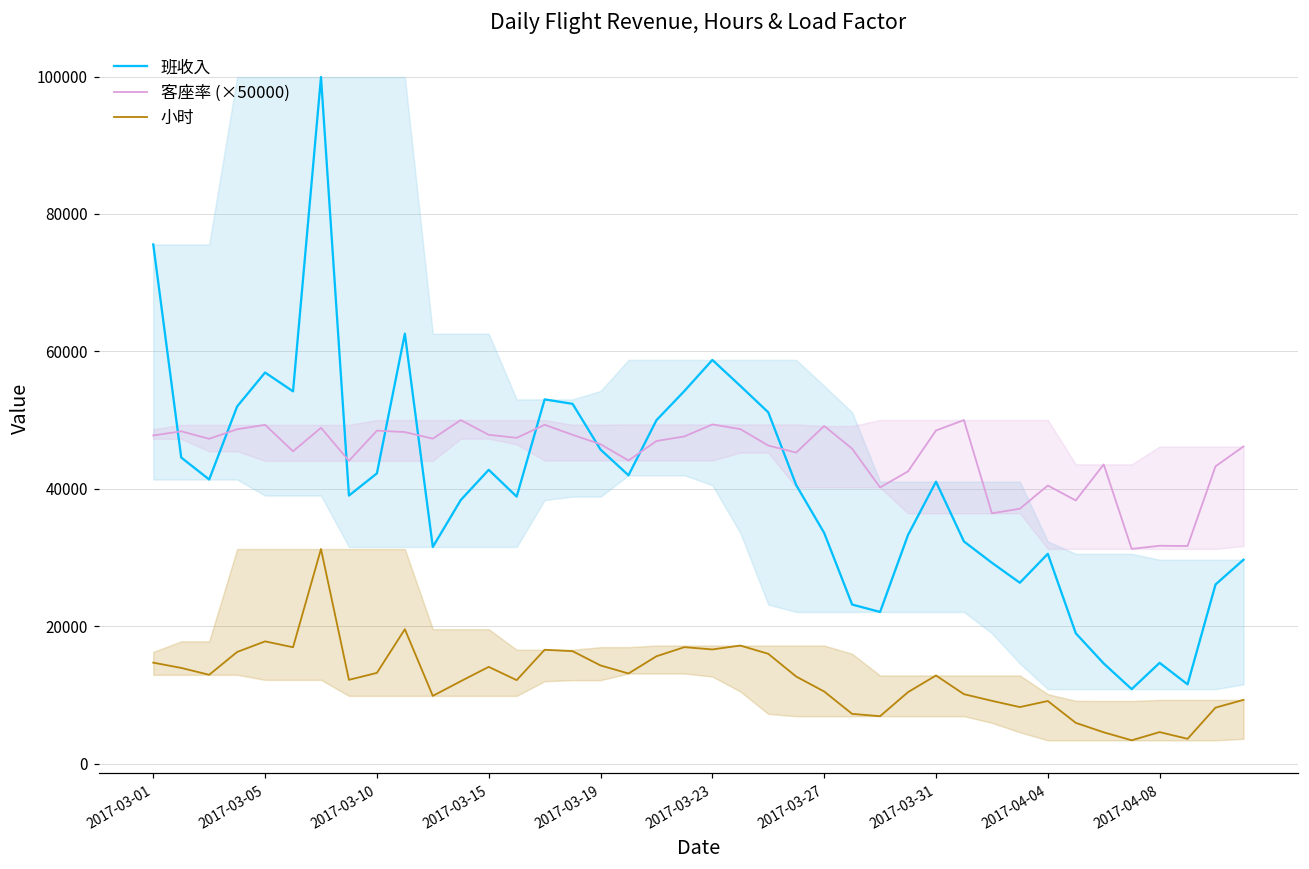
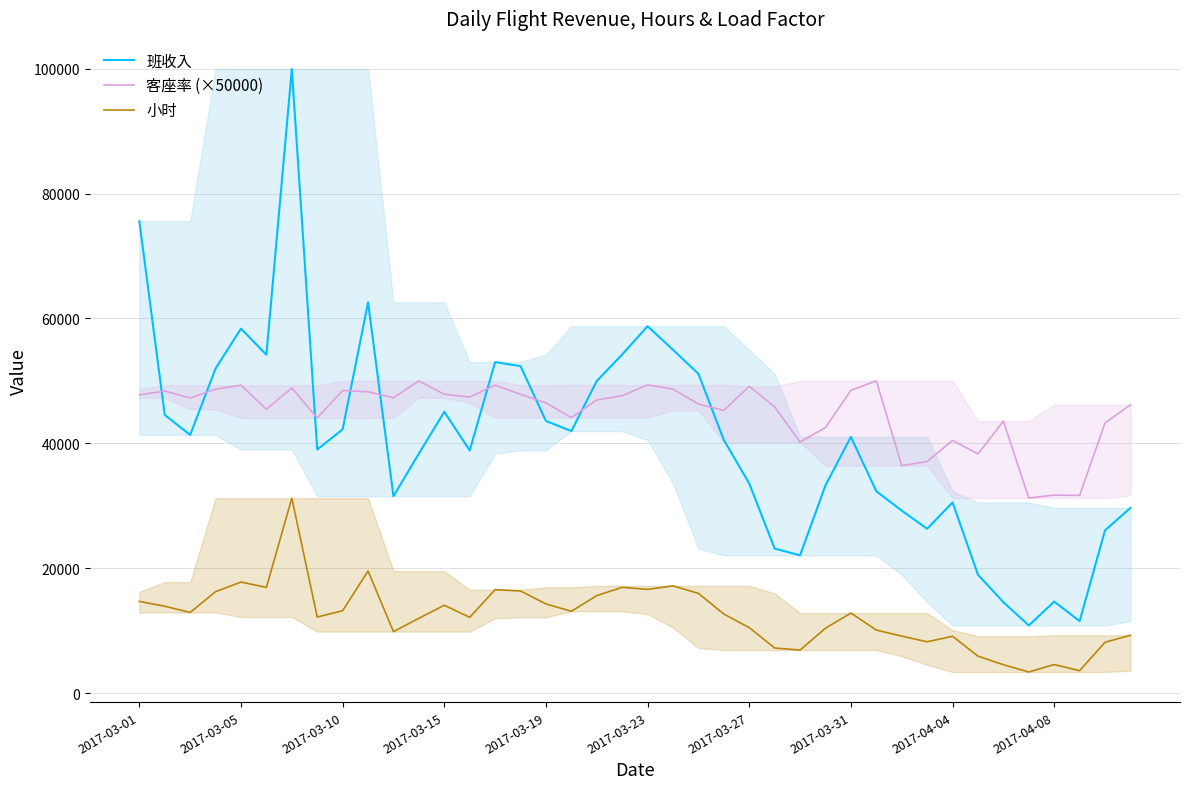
班收入, 2017-03-05: 57000 -> 58000
班收入, 2017-03-15: 43000 -> 45000
班收入, 2017-03-19: 46000 -> 44000
